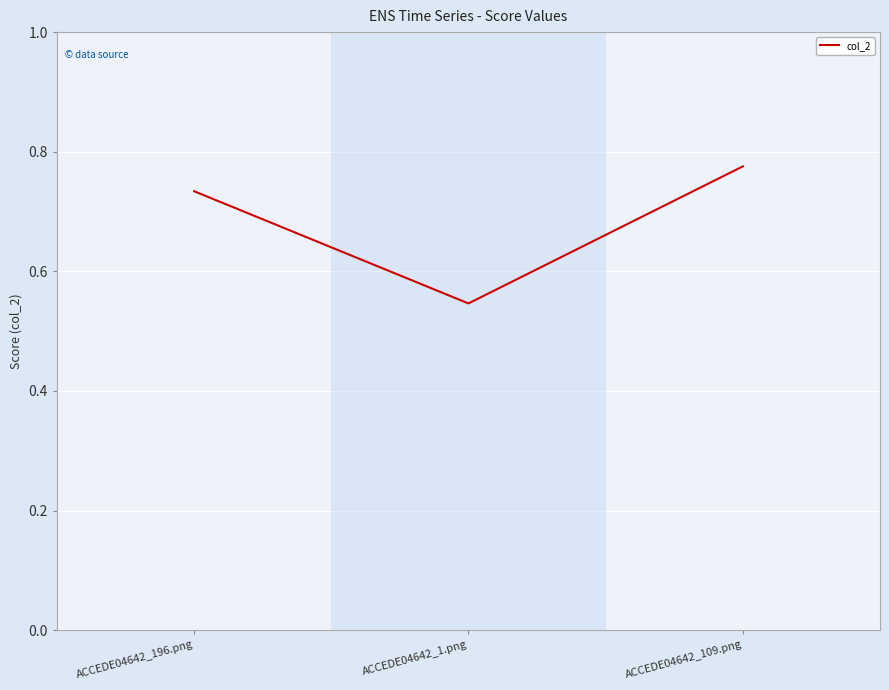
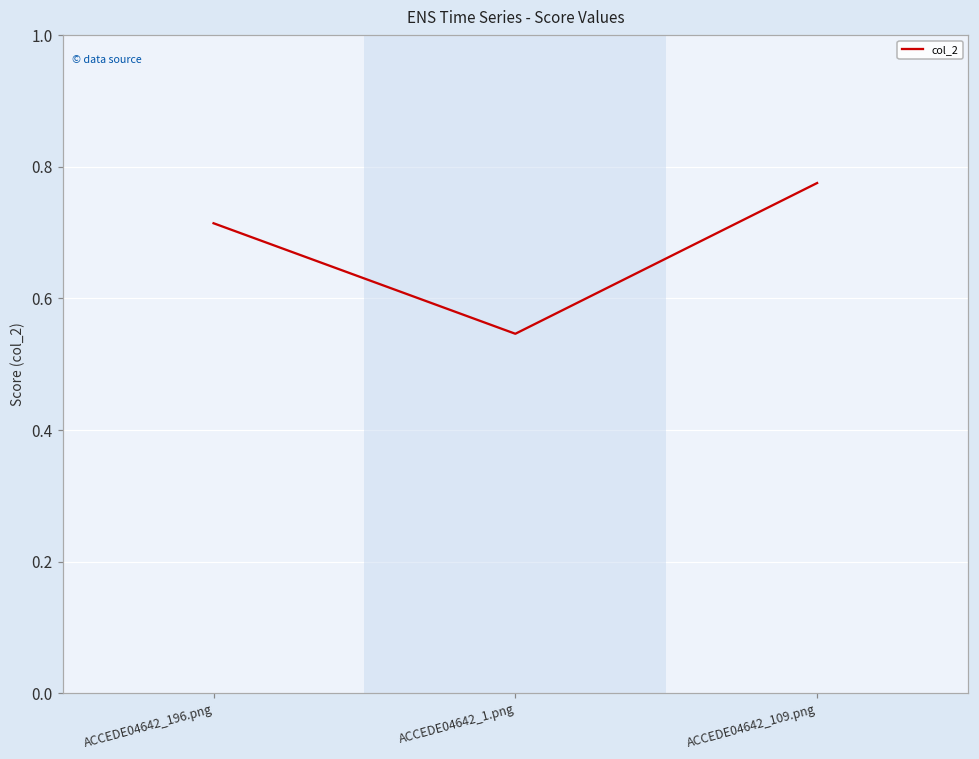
ACCEDE04642_196.png: 0.73 -> 0.71
